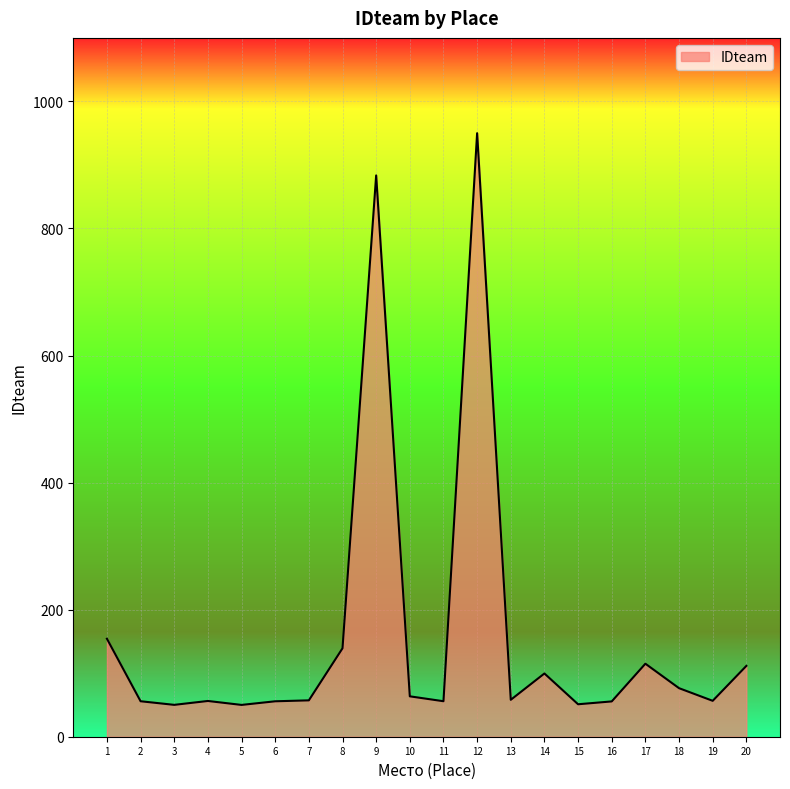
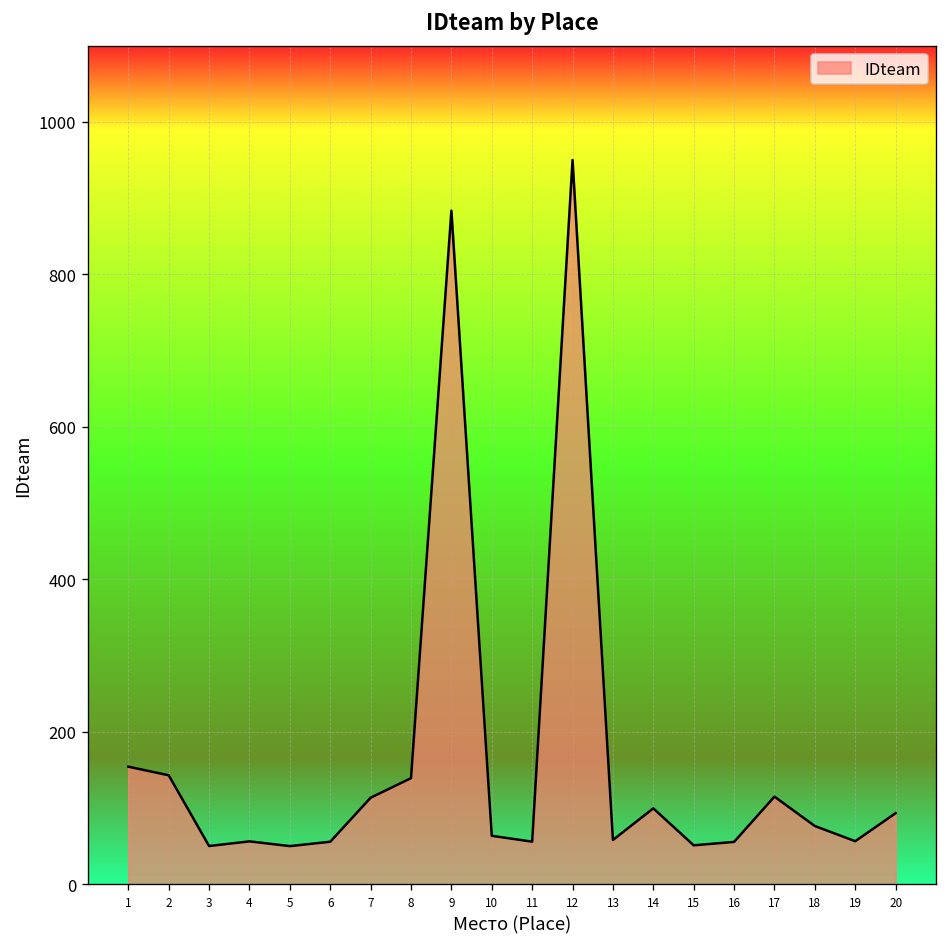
2: 60 -> 140
7: 60 -> 110
20: 110 -> 90
